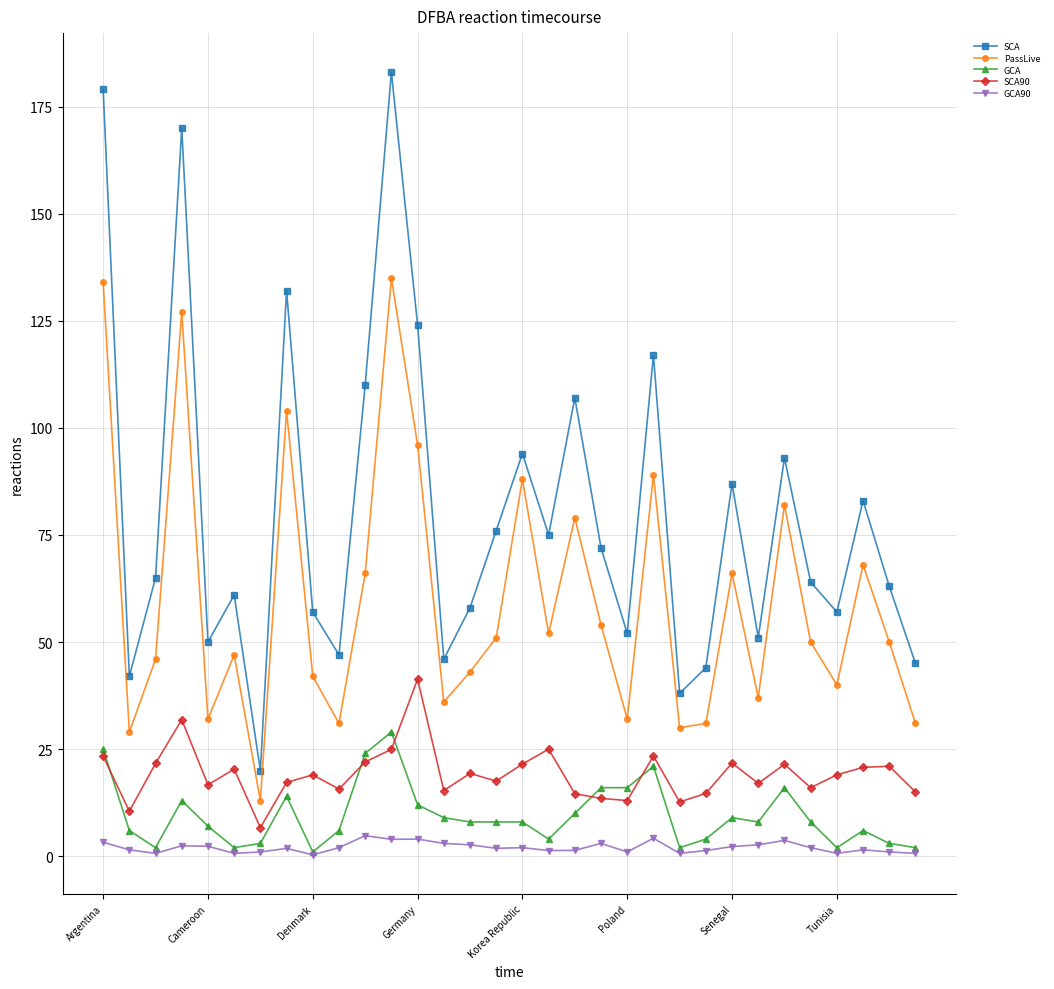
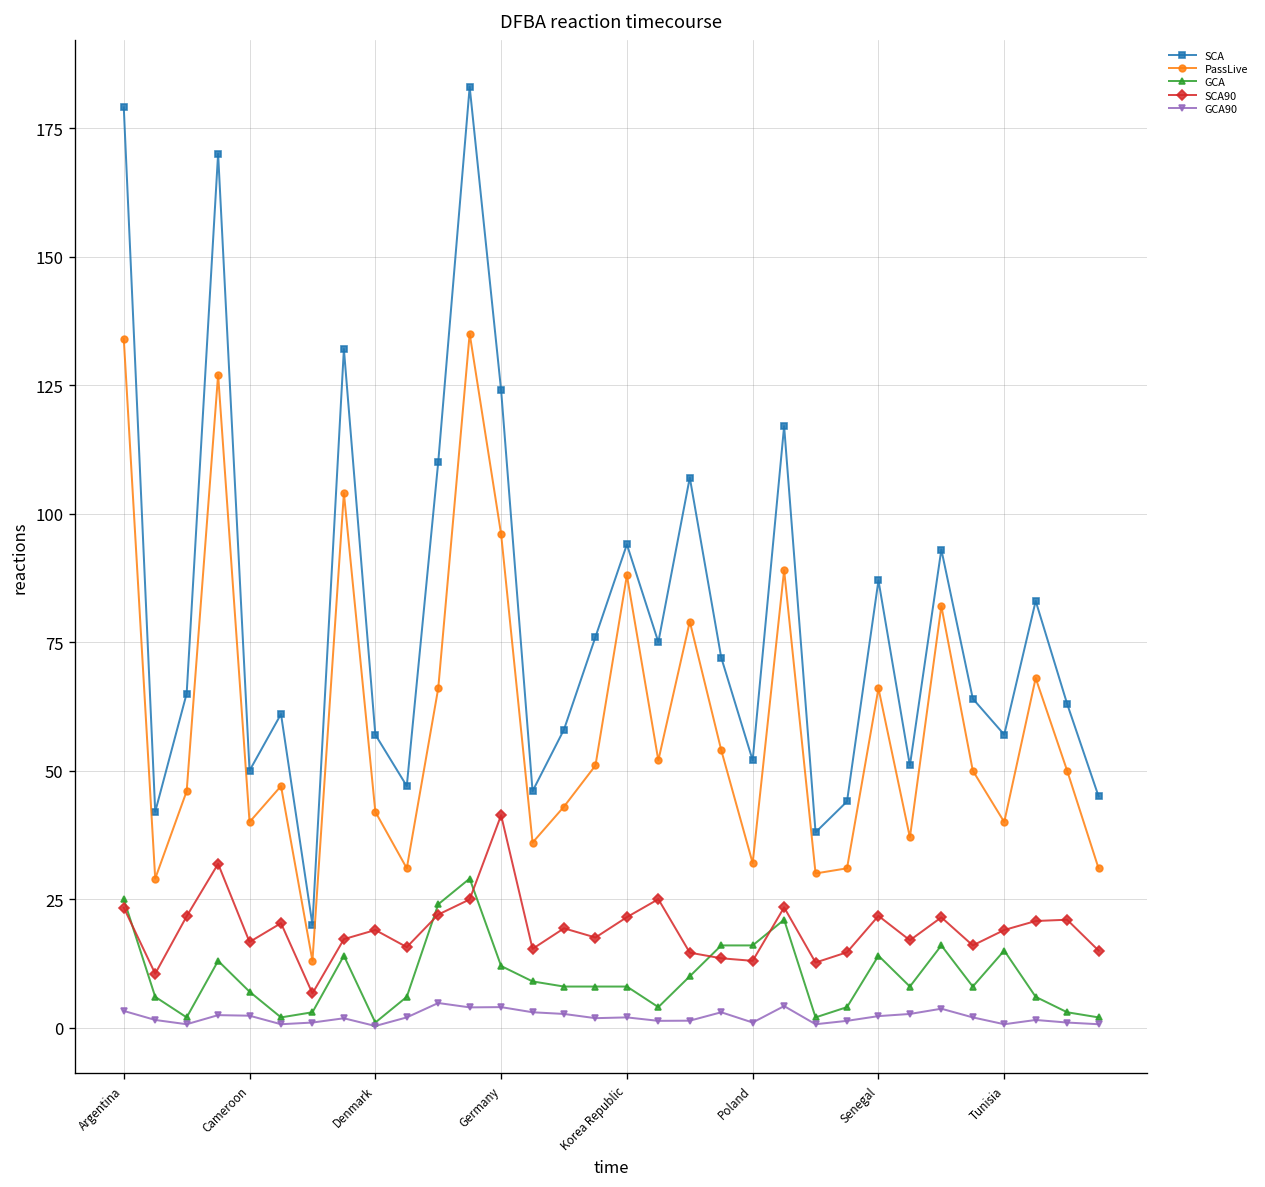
PassLive, Cameroon: 32 -> 40
GCA, Senegal: 9 -> 14
GCA, Tunisia: 2 -> 15
